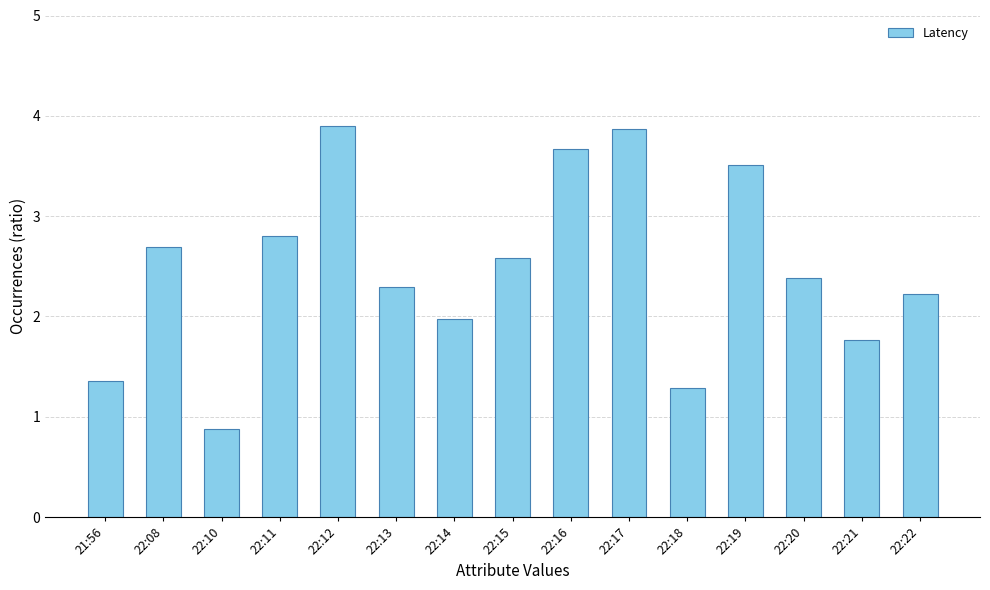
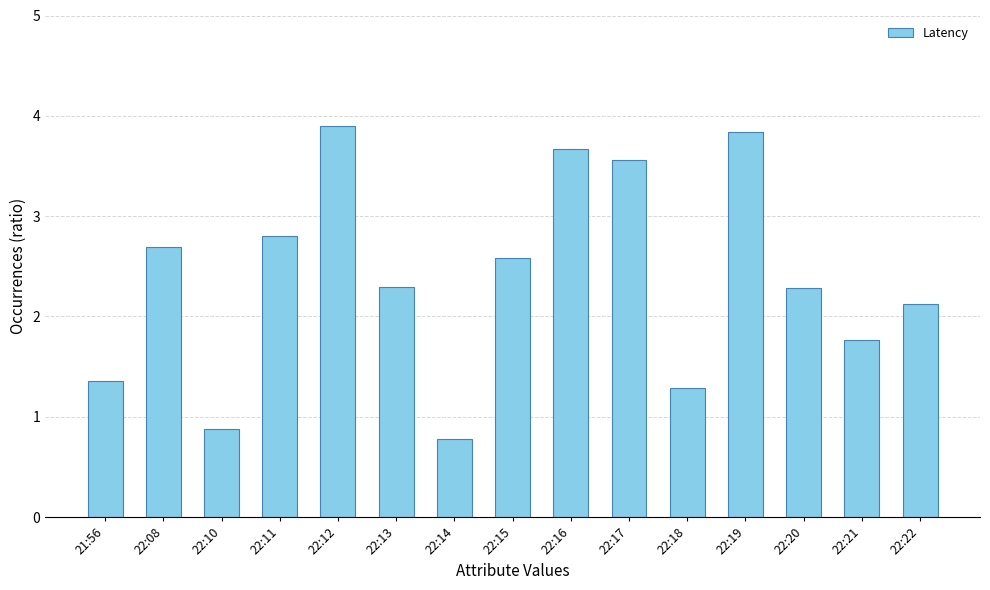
22:14: 1.97 -> 0.78
22:17: 3.87 -> 3.56
22:19: 3.51 -> 3.84
22:20: 2.39 -> 2.28
22:22: 2.22 -> 2.13
